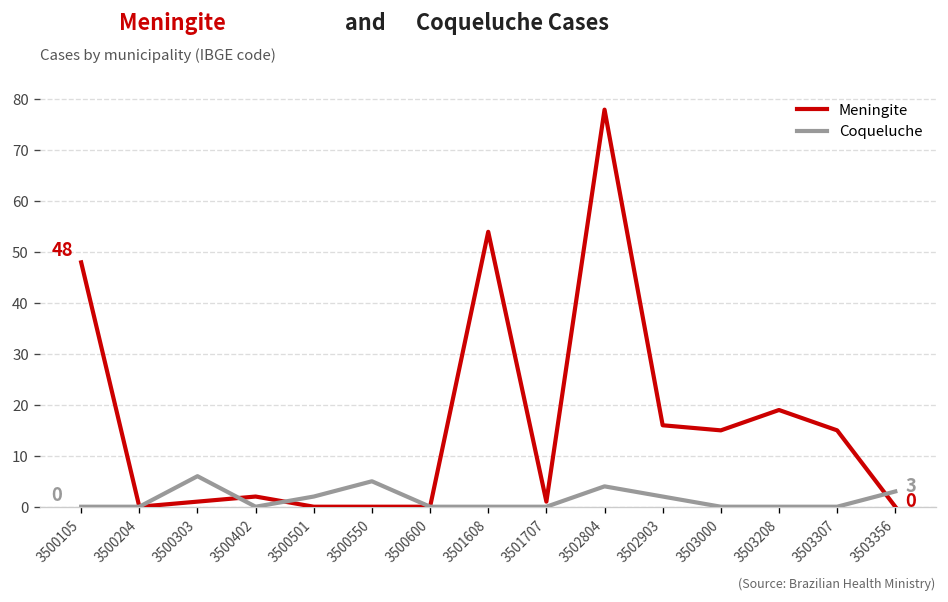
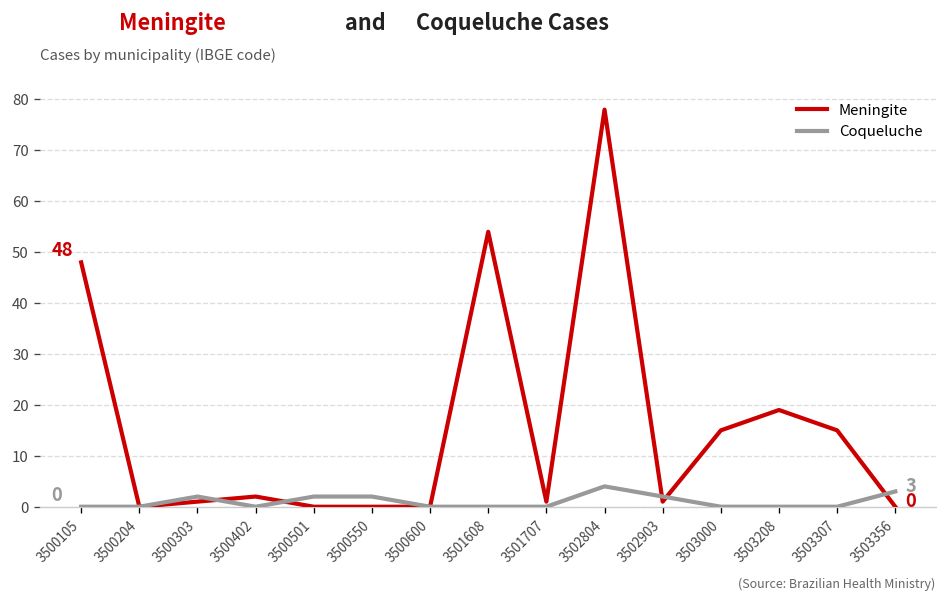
Coqueluche, 3500303: 6 -> 2
Coqueluche, 3500550: 5 -> 2
Meningite, 3502903: 16 -> 1
